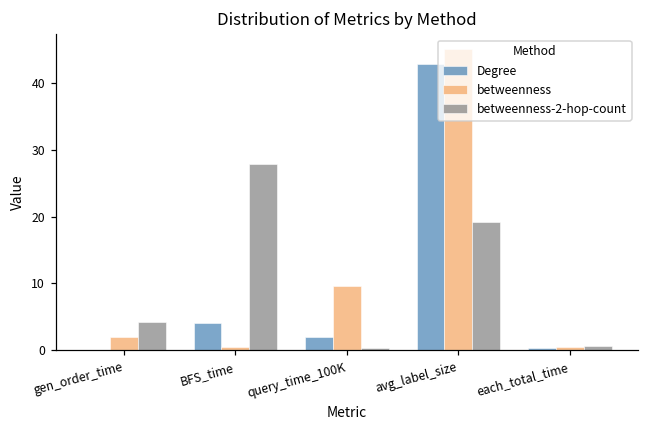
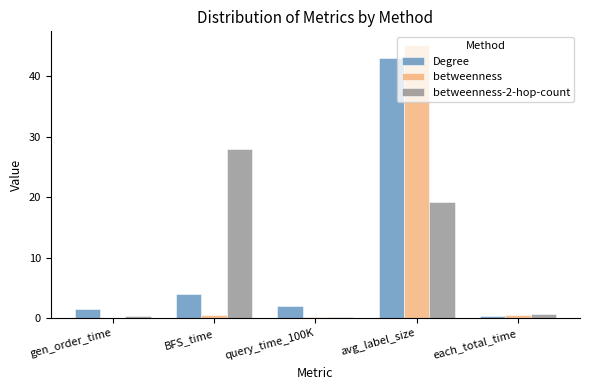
Degree, gen_order_time: 0 -> 2
betweenness, gen_order_time: 2 -> 0
betweenness-2-hop-count, gen_order_time: 4 -> 0
betweenness, query_time_100K: 10 -> 0
